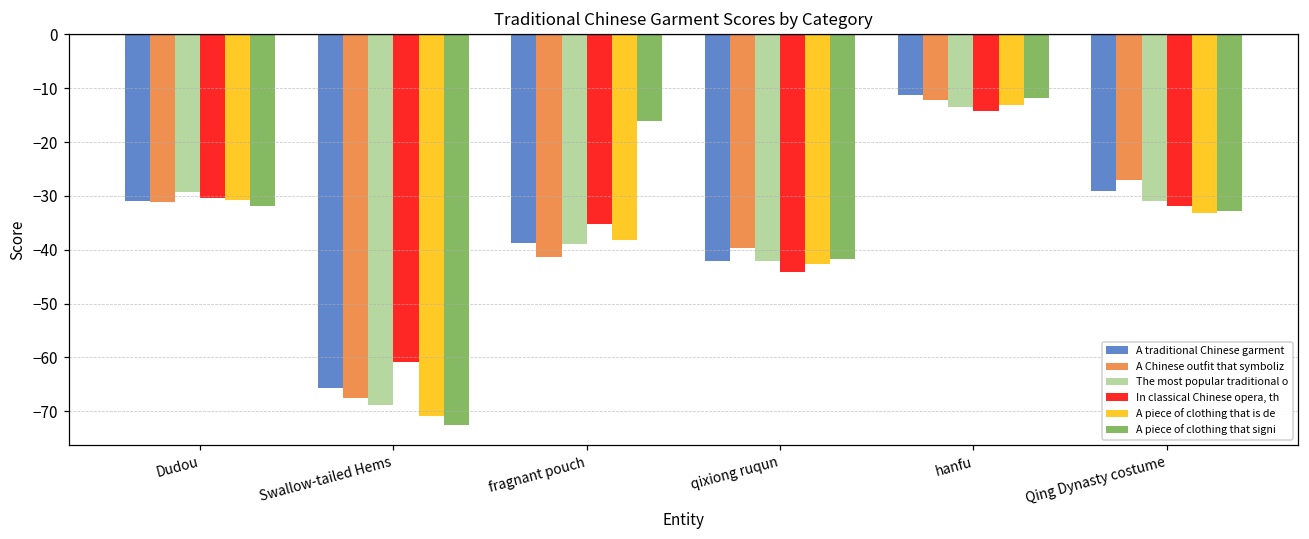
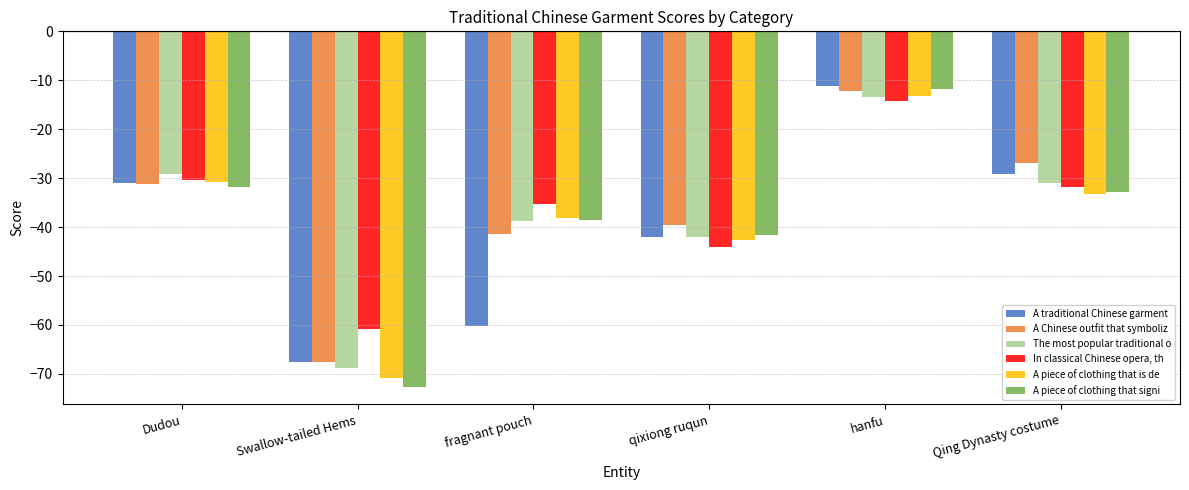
A traditional Chinese garment, Swallow-tailed Hems: -66 -> -68
A traditional Chinese garment, fragnant pouch: -39 -> -60
A piece of clothing that signi, fragnant pouch: -16 -> -39
